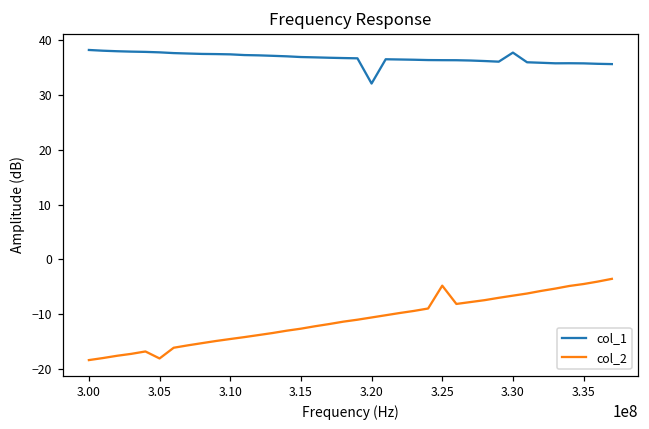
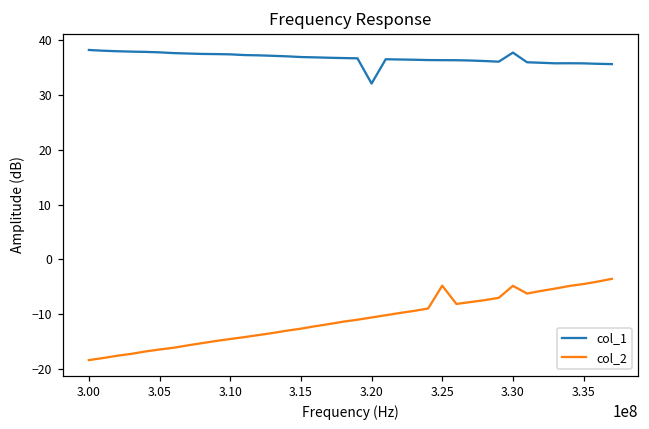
col_2, 3.05: -18 -> -16
col_2, 3.30: -7 -> -5
